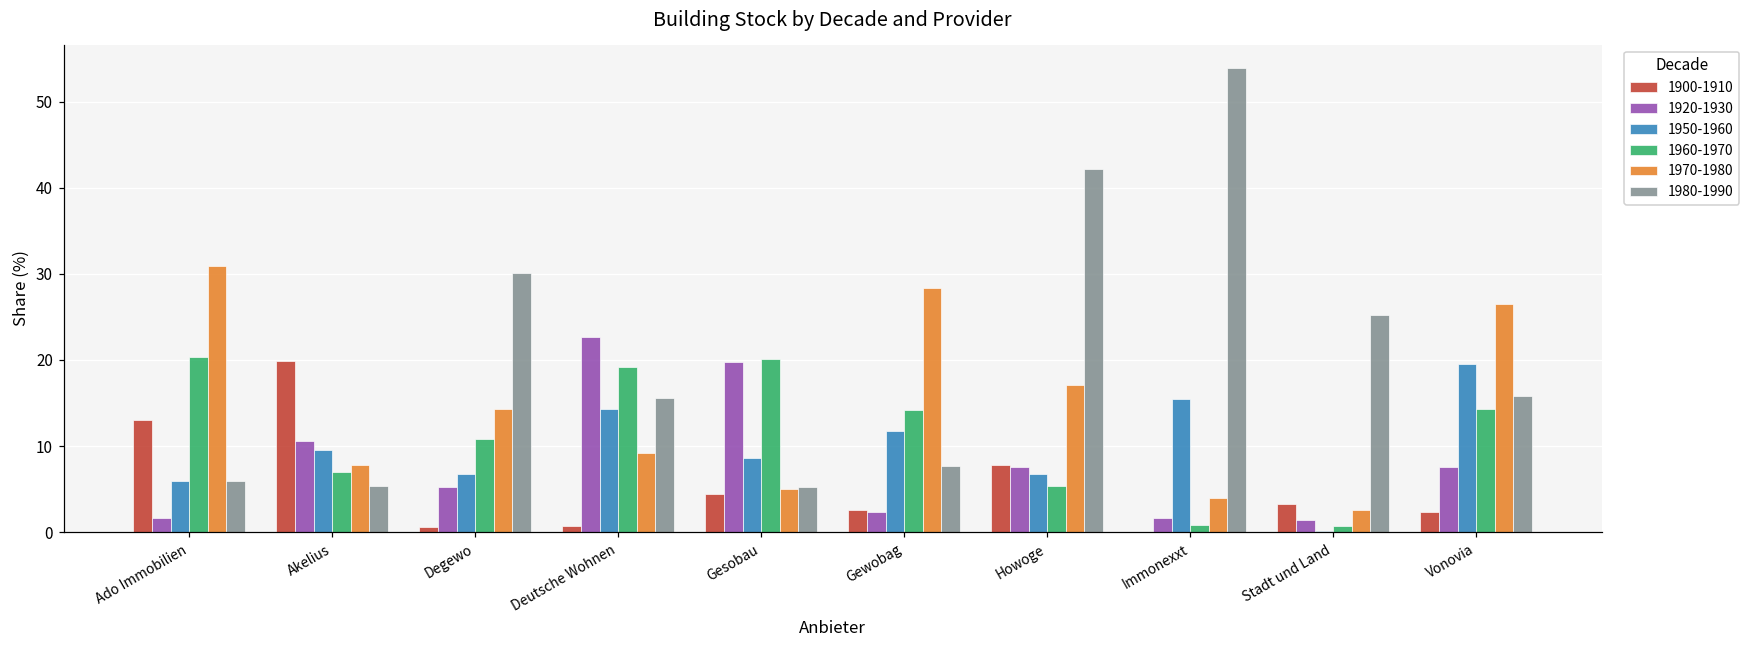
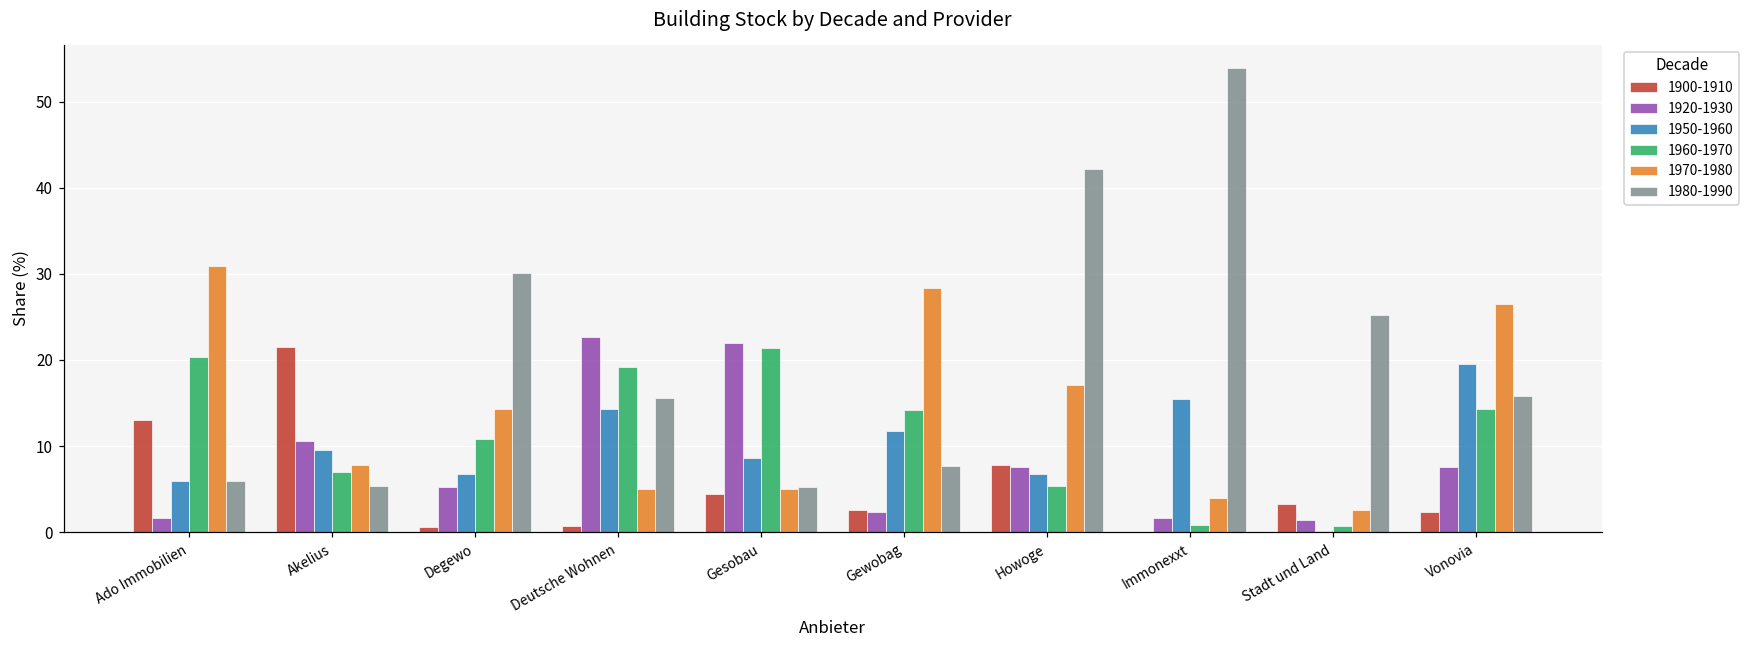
1900-1910, Akelius: 20 -> 22
1970-1980, Deutsche Wohnen: 9 -> 5
1920-1930, Gesobau: 20 -> 22
1960-1970, Gesobau: 20 -> 21
